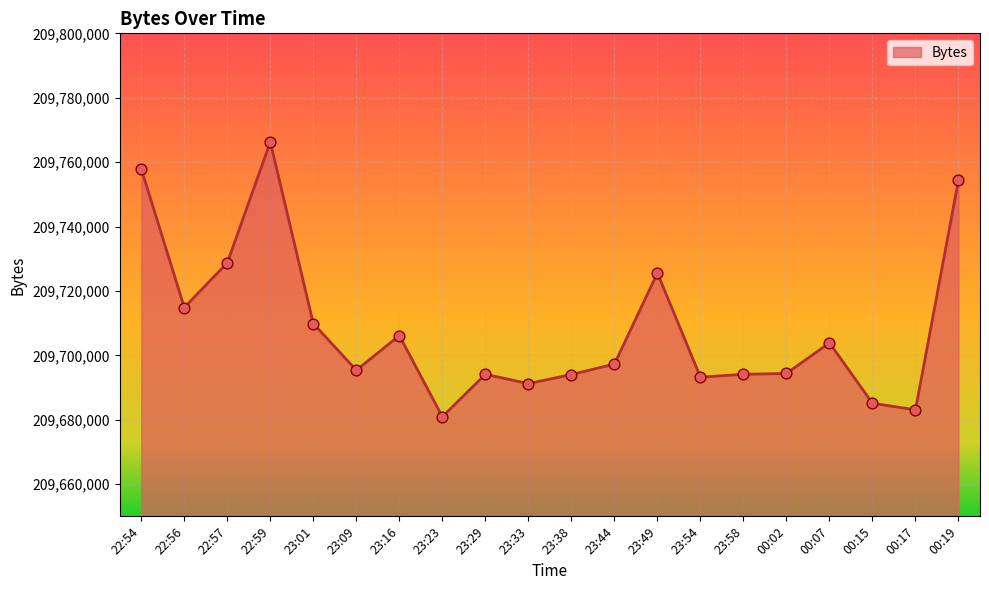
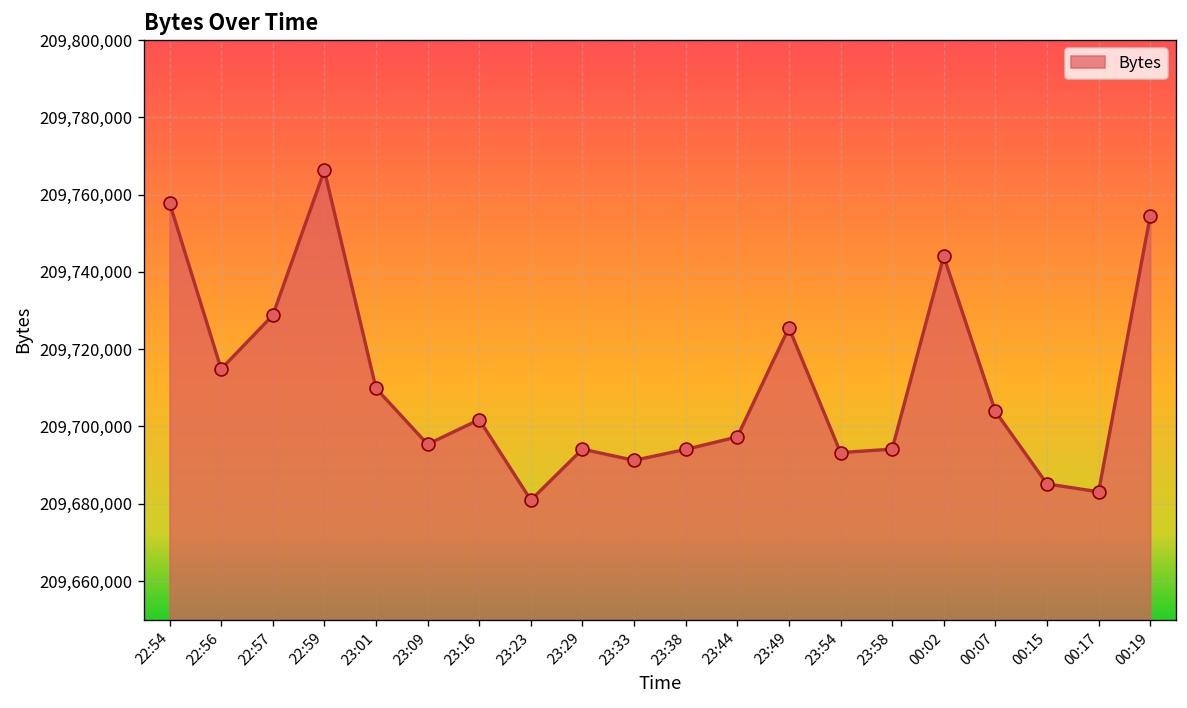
23:16: 209,706,000 -> 209,702,000
00:02: 209,694,000 -> 209,744,000
